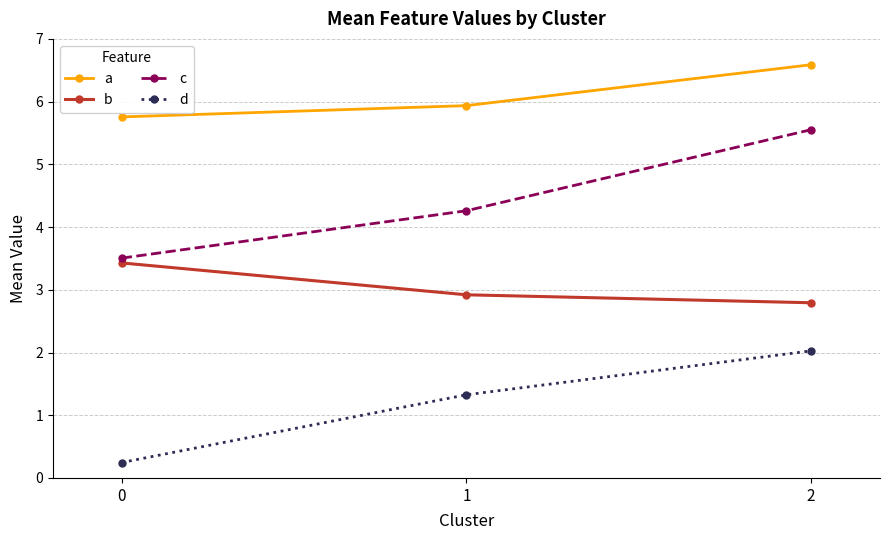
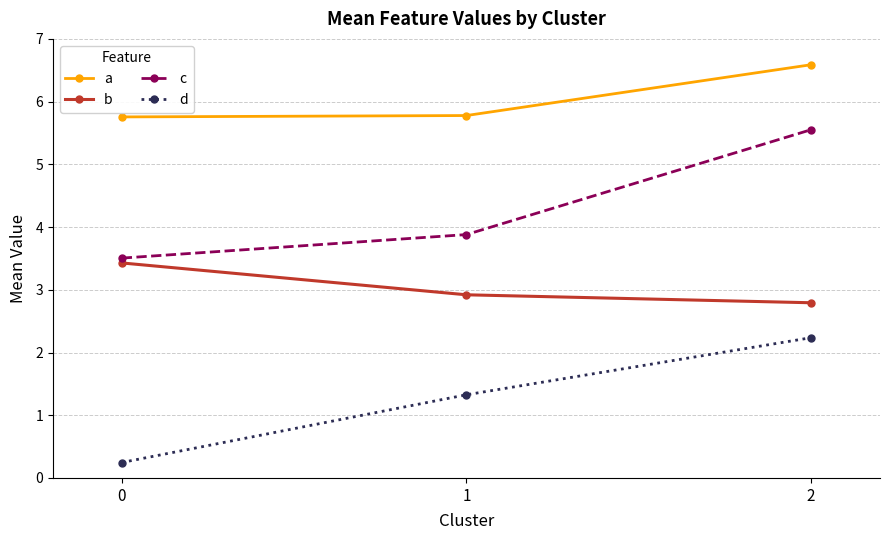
a, 1: 5.9 -> 5.8
c, 1: 4.3 -> 3.9
d, 2: 2.0 -> 2.2
